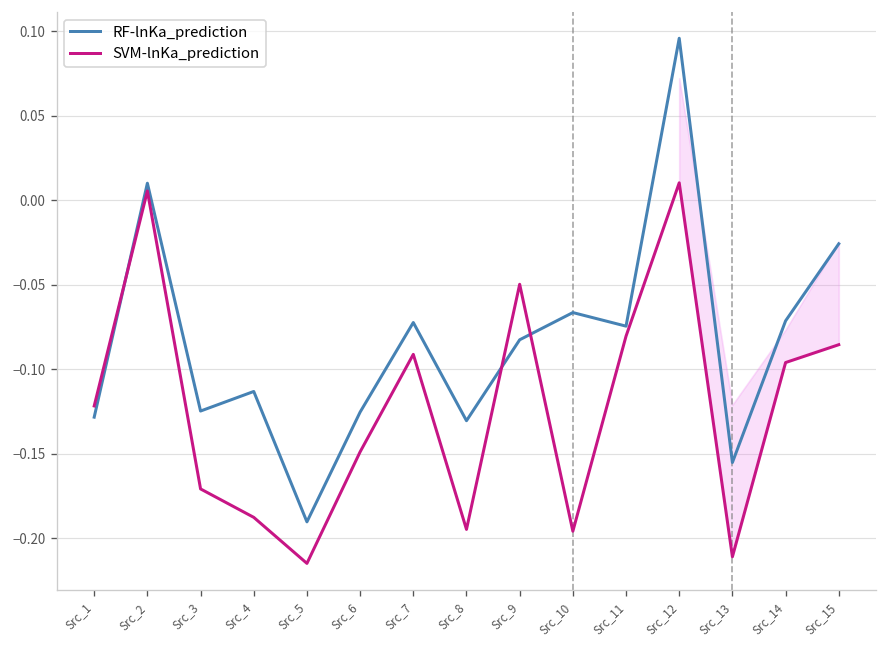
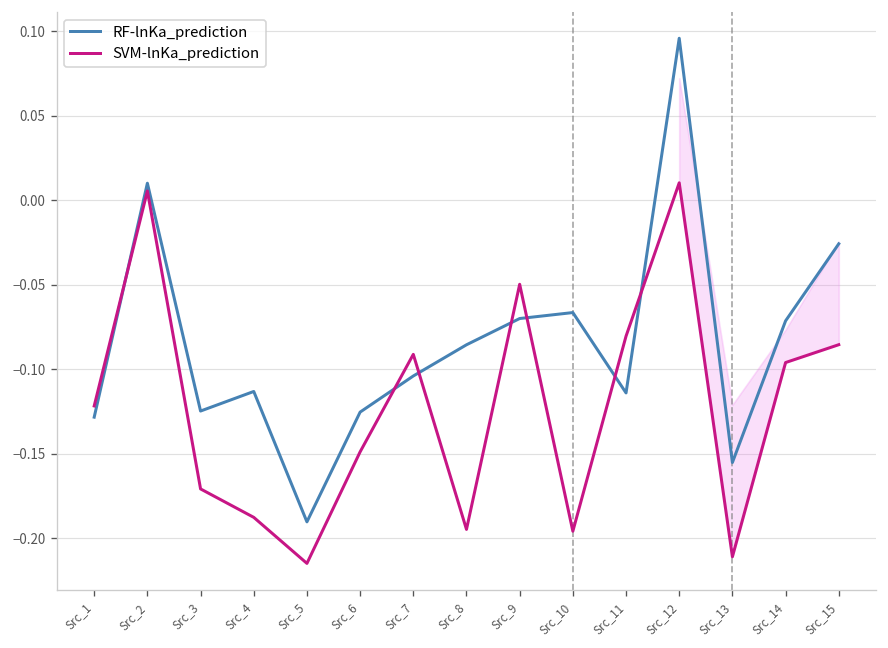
RF-lnKa_prediction, Src_7: -0.072 -> -0.104
RF-lnKa_prediction, Src_8: -0.130 -> -0.086
RF-lnKa_prediction, Src_9: -0.083 -> -0.070
RF-lnKa_prediction, Src_11: -0.075 -> -0.114
